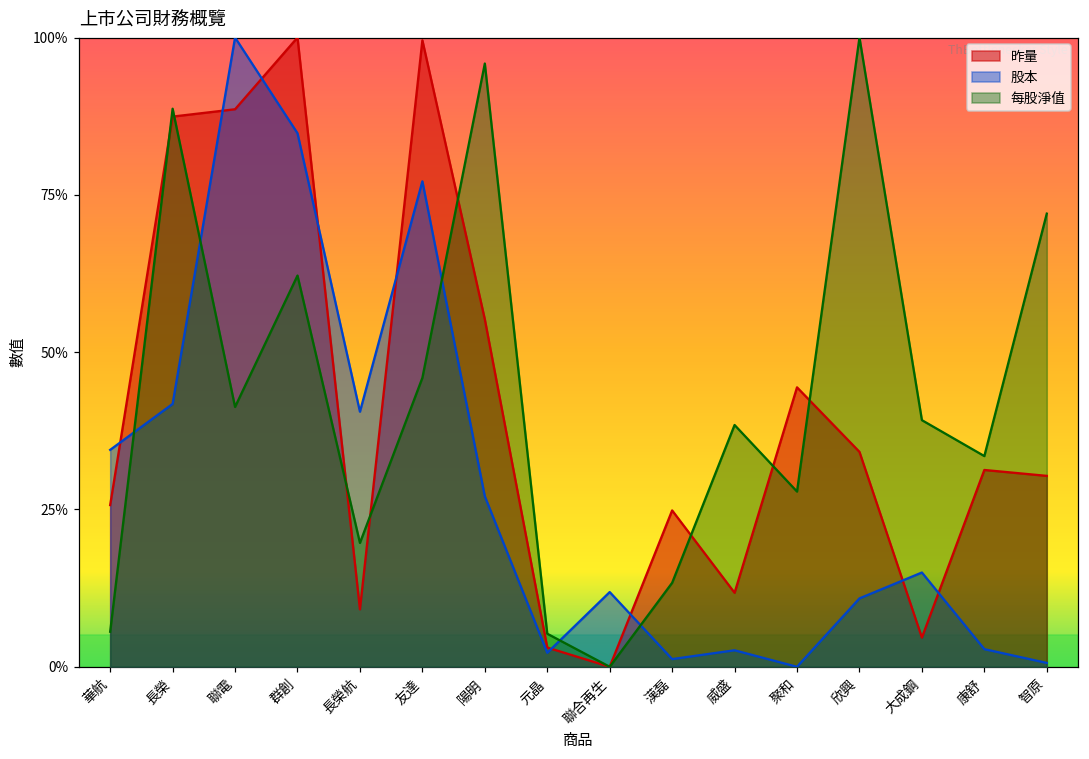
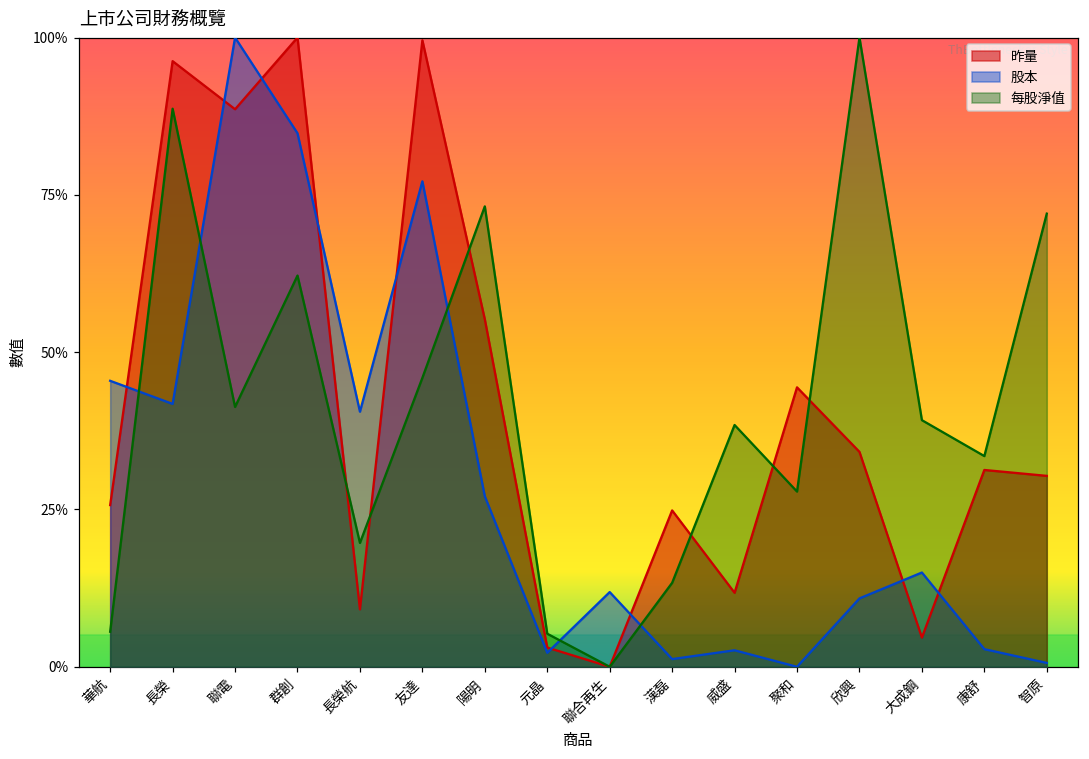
股本, 華航: 34% -> 45%
昨量, 長榮: 87% -> 96%
每股淨值, 陽明: 96% -> 73%
